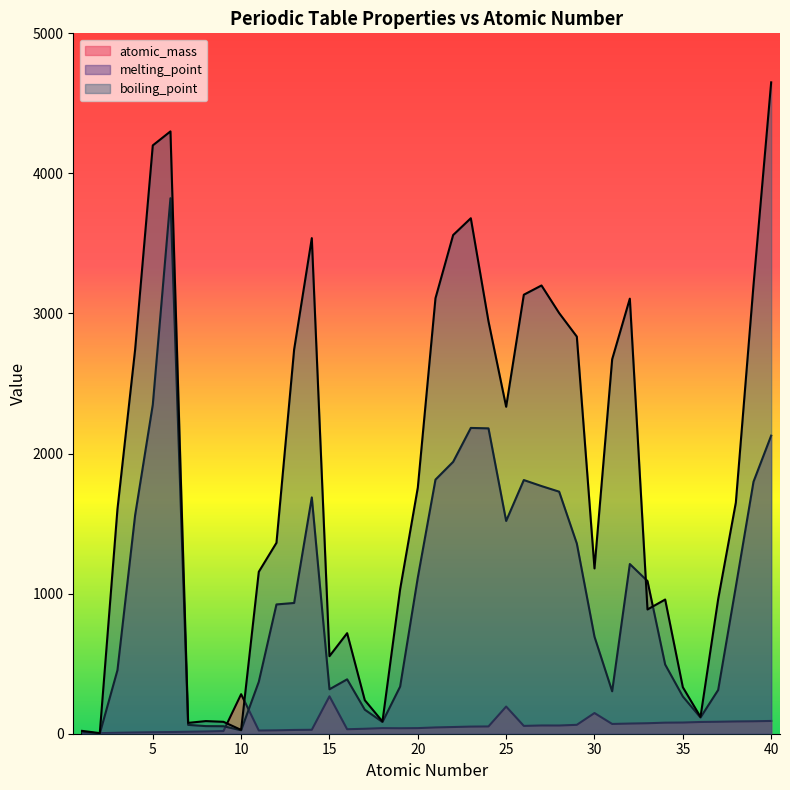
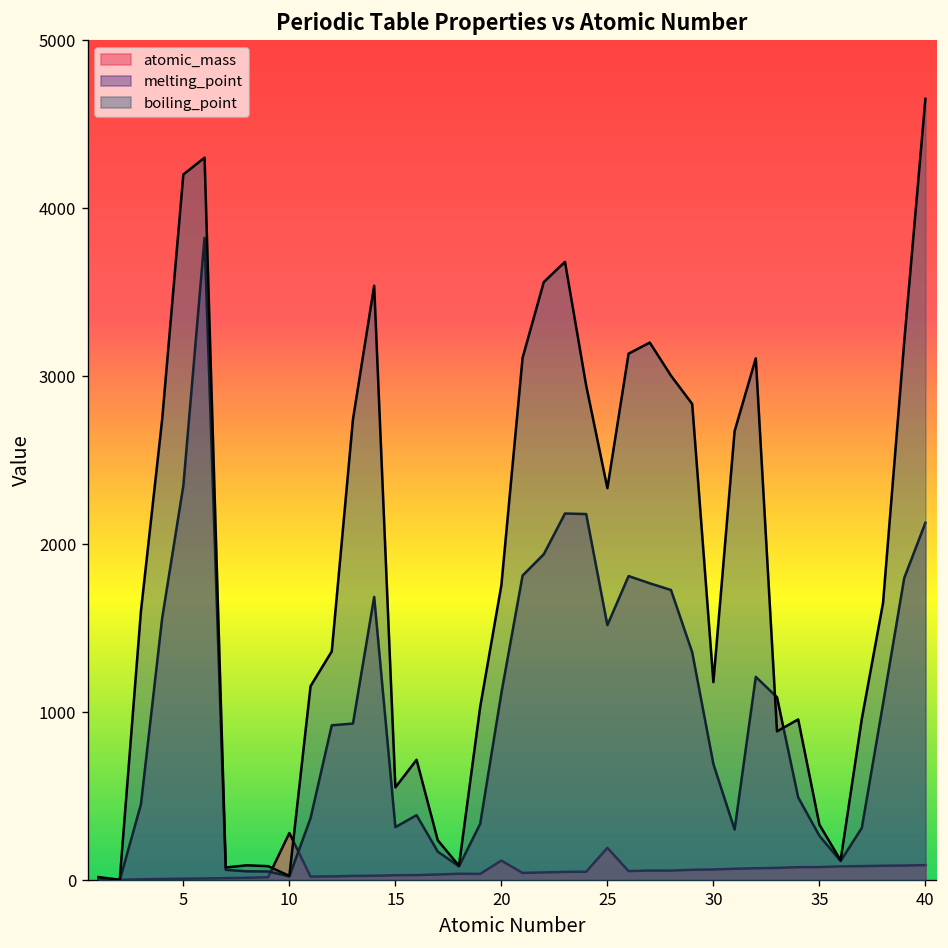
atomic_mass, 15: 270 -> 30
atomic_mass, 20: 40 -> 120
atomic_mass, 30: 150 -> 70
